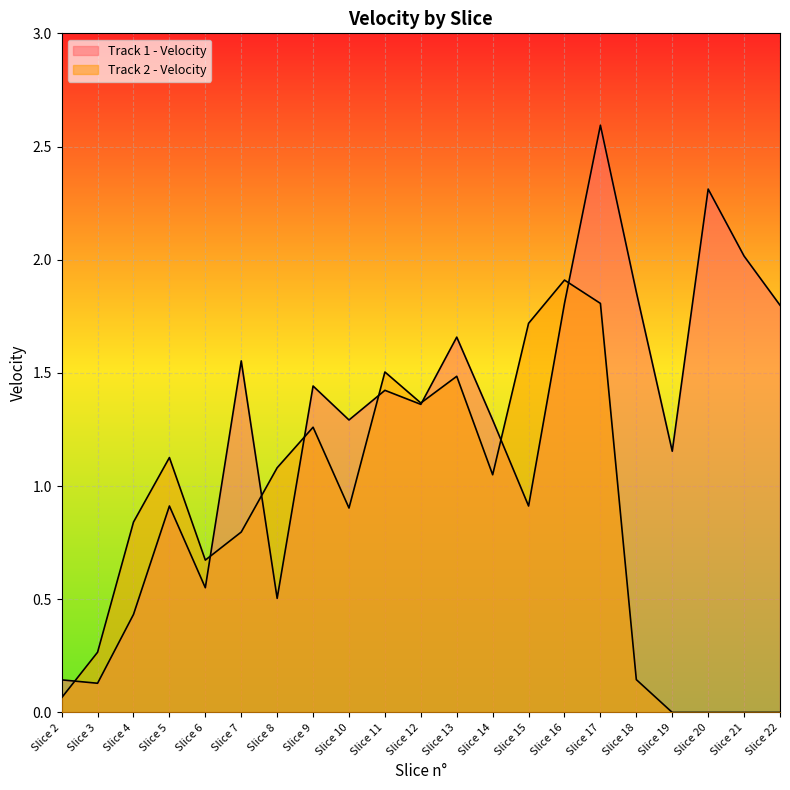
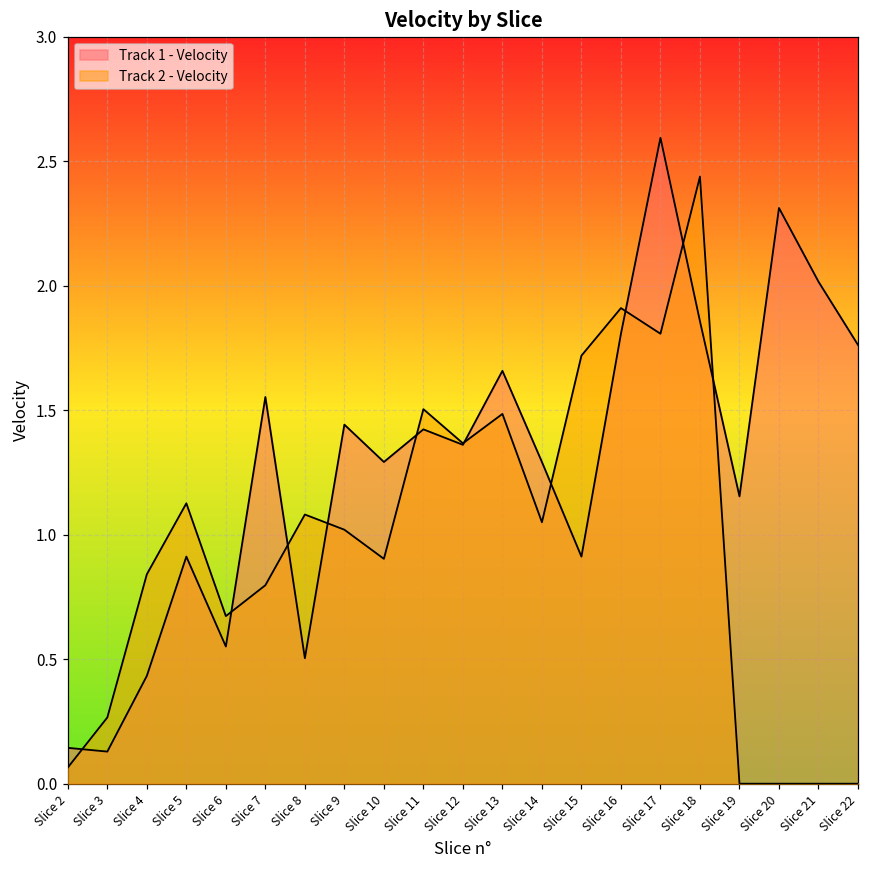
Track 2 - Velocity, Slice 9: 1.26 -> 1.02
Track 2 - Velocity, Slice 18: 0.15 -> 2.44
Track 1 - Velocity, Slice 22: 1.80 -> 1.76
